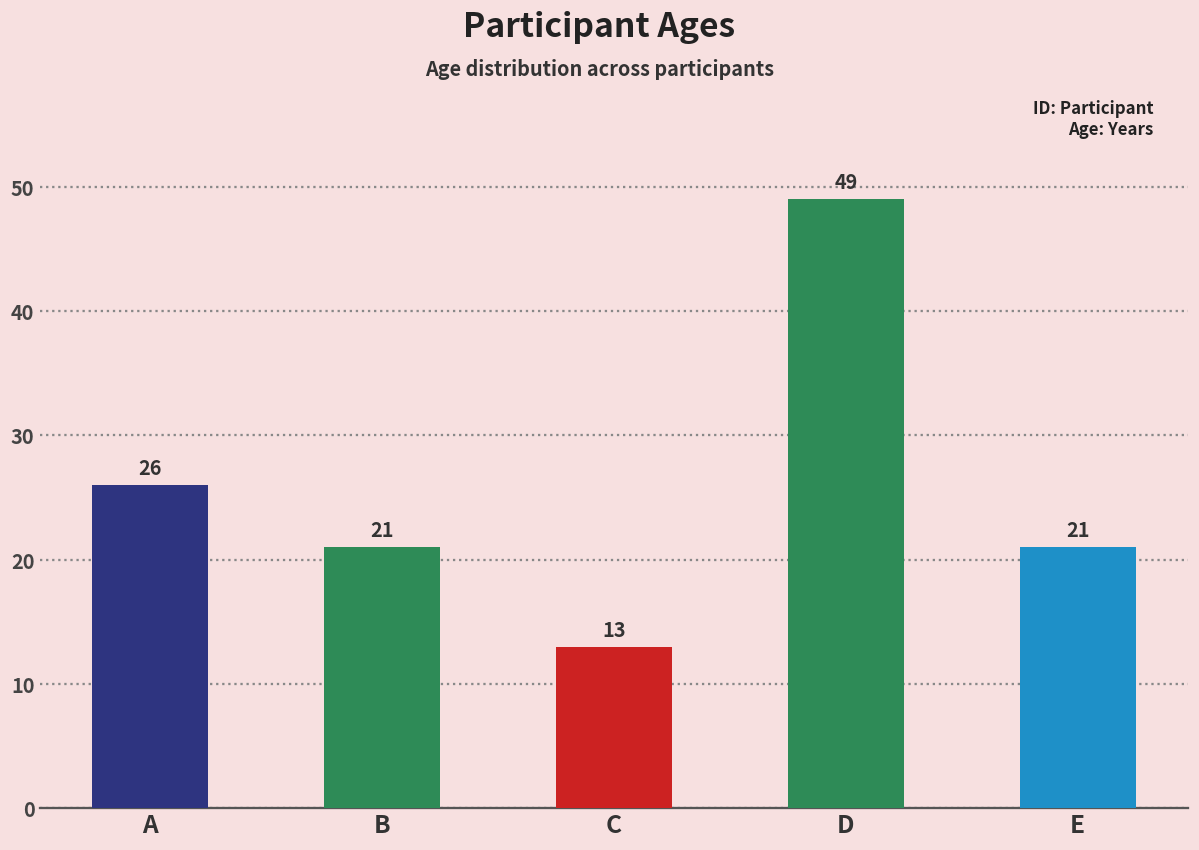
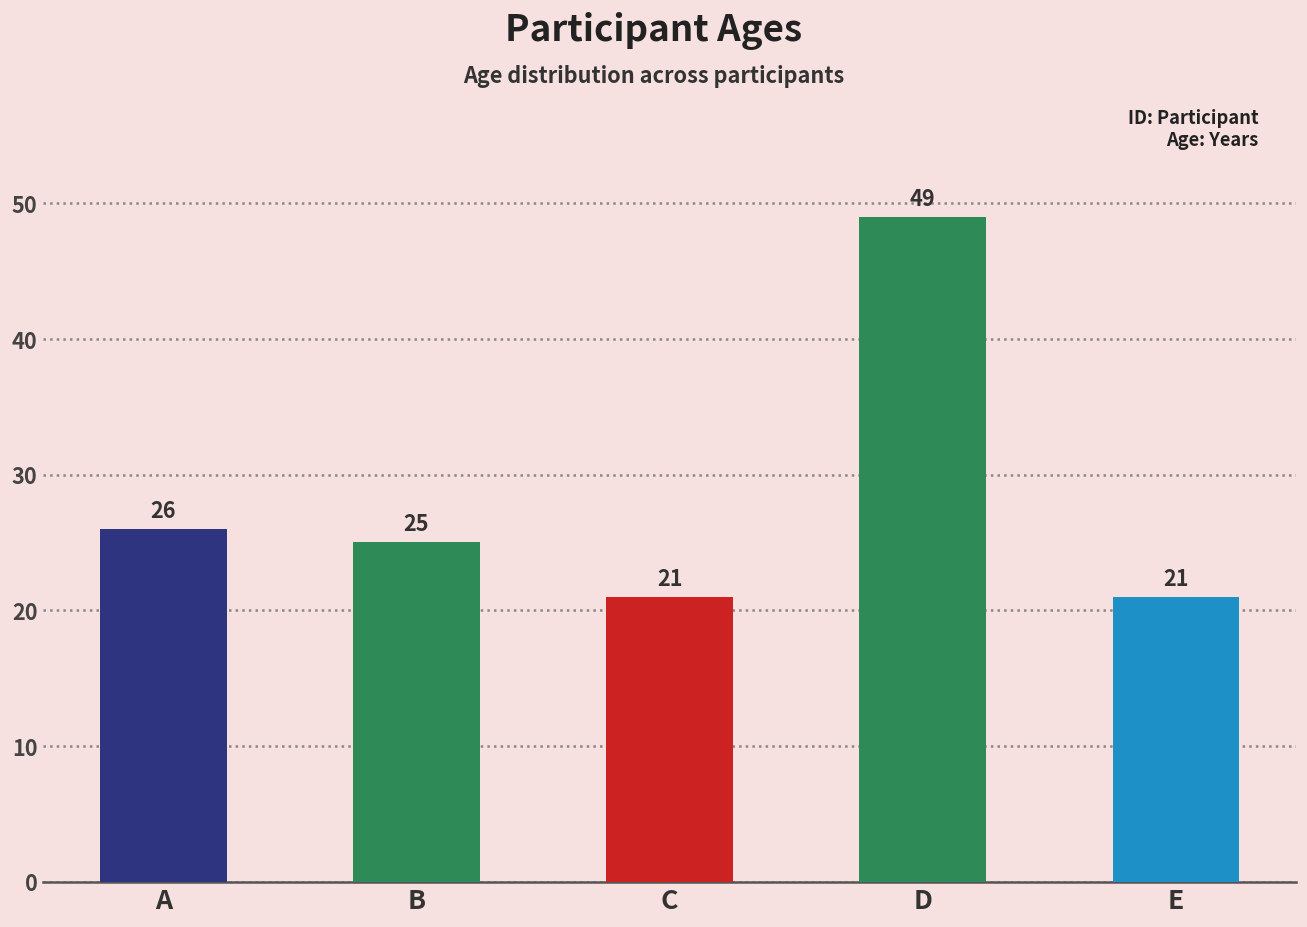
B: 21 -> 25
C: 13 -> 21
